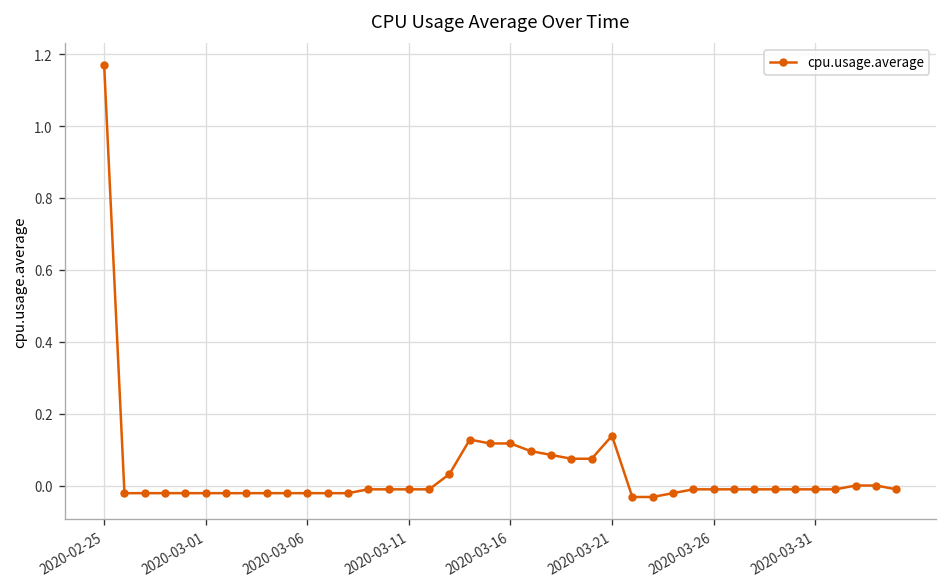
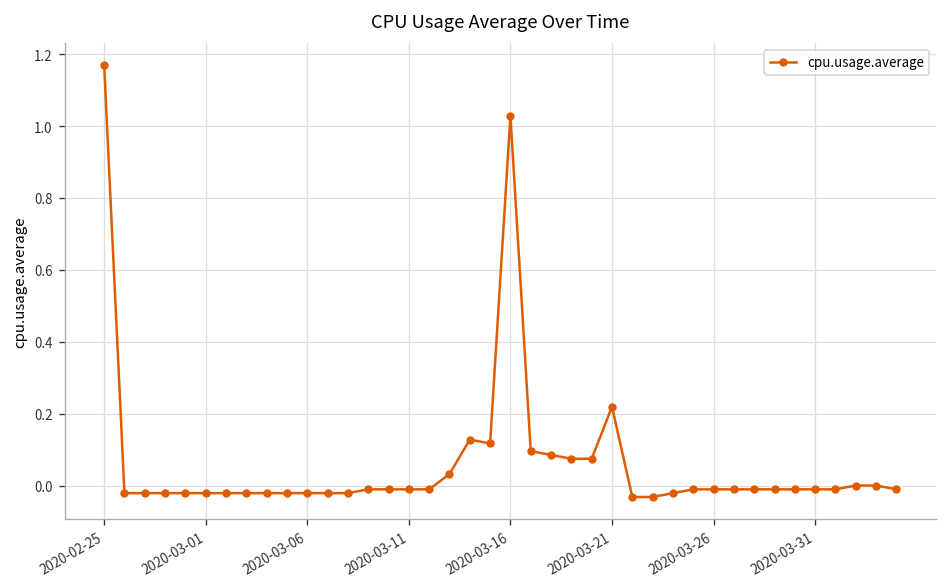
2020-03-16: 0.12 -> 1.03
2020-03-21: 0.14 -> 0.22
